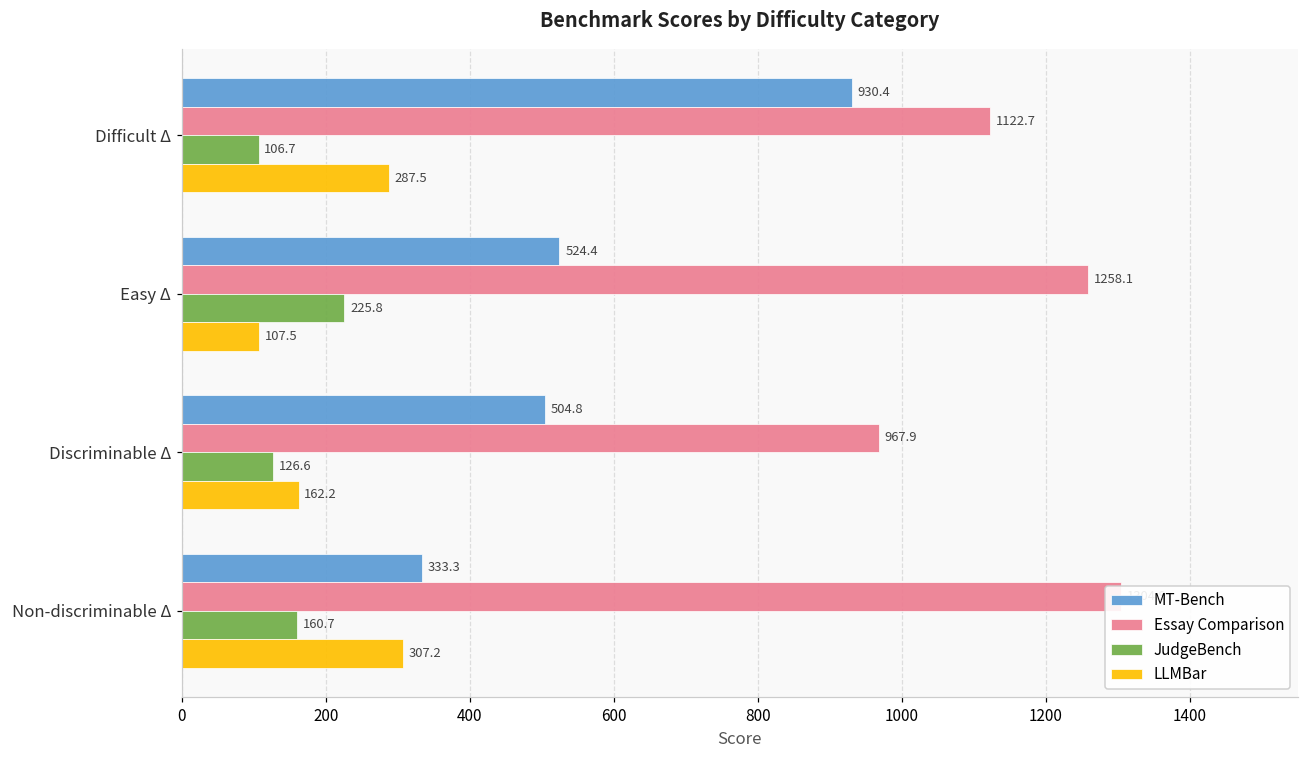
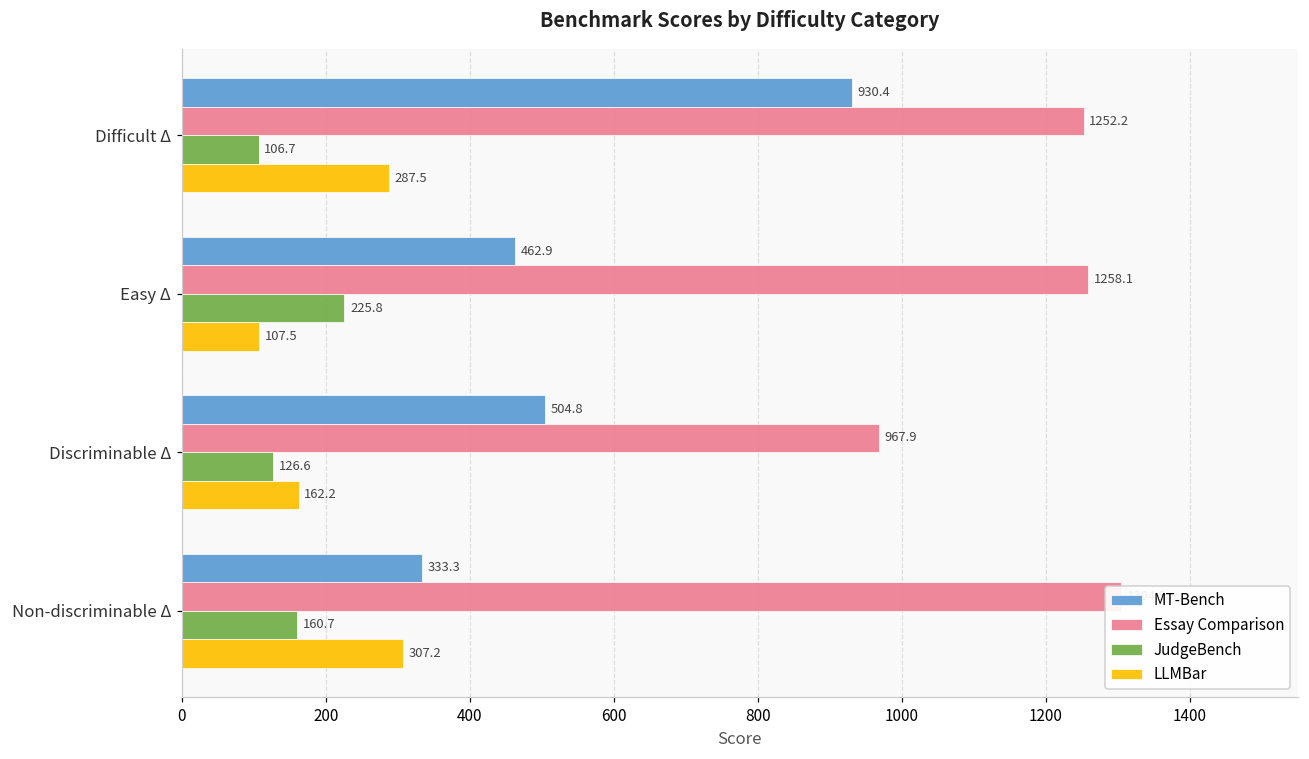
Essay Comparison, Difficult Δ: 1122.7 -> 1252.2
MT-Bench, Easy Δ: 524.4 -> 462.9
